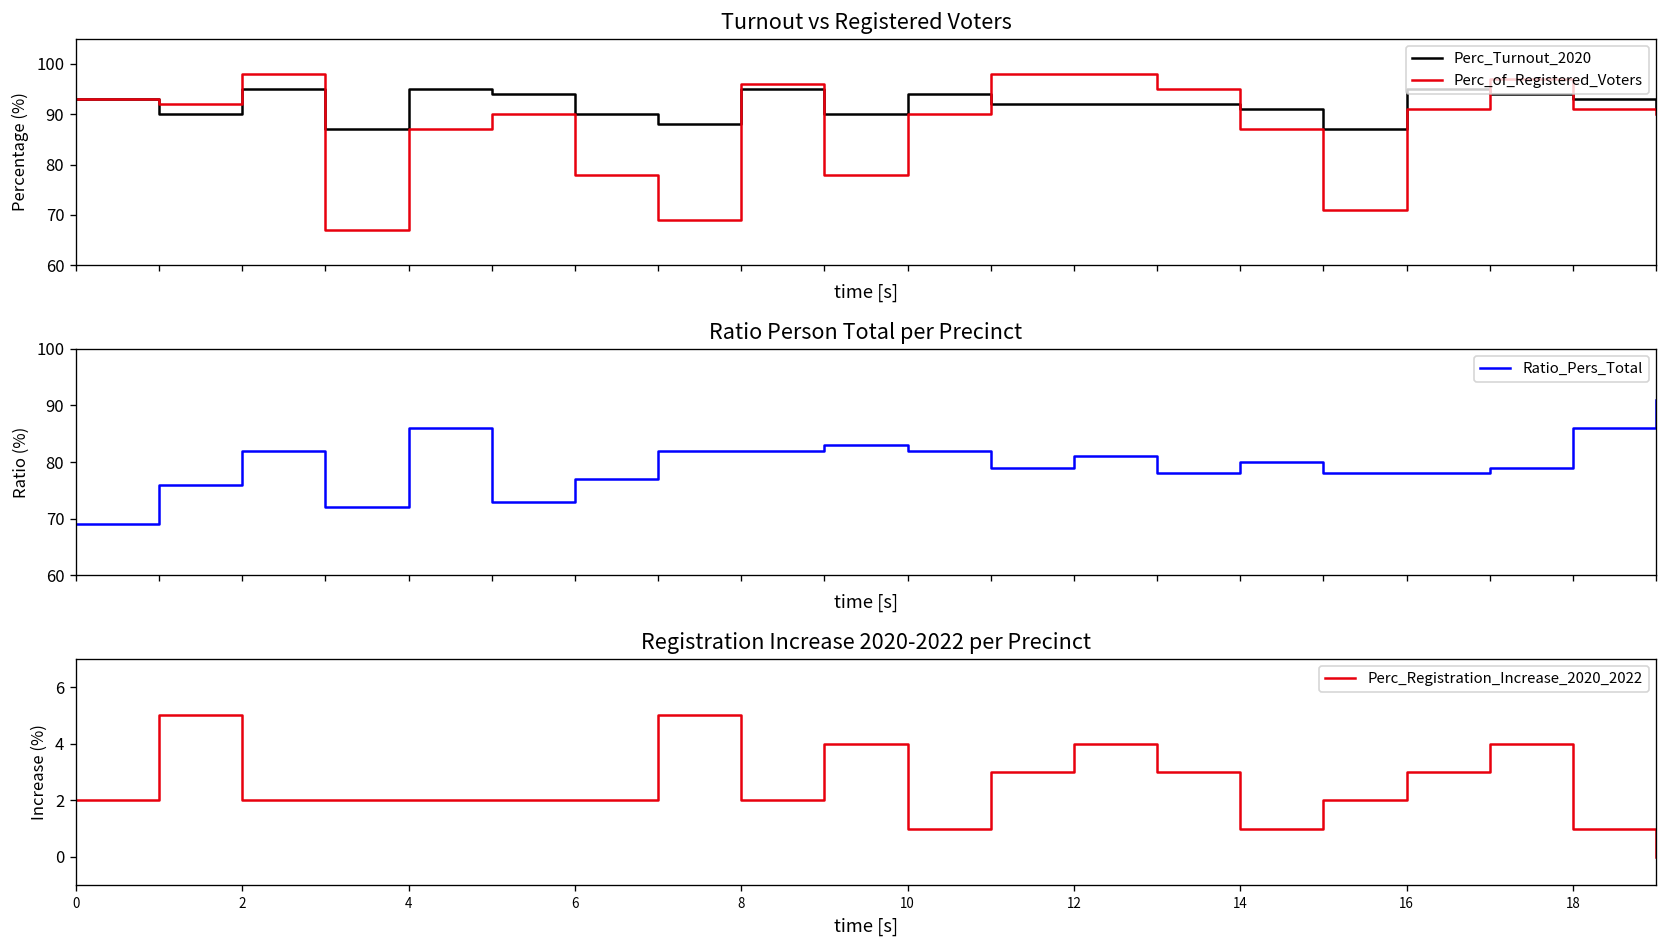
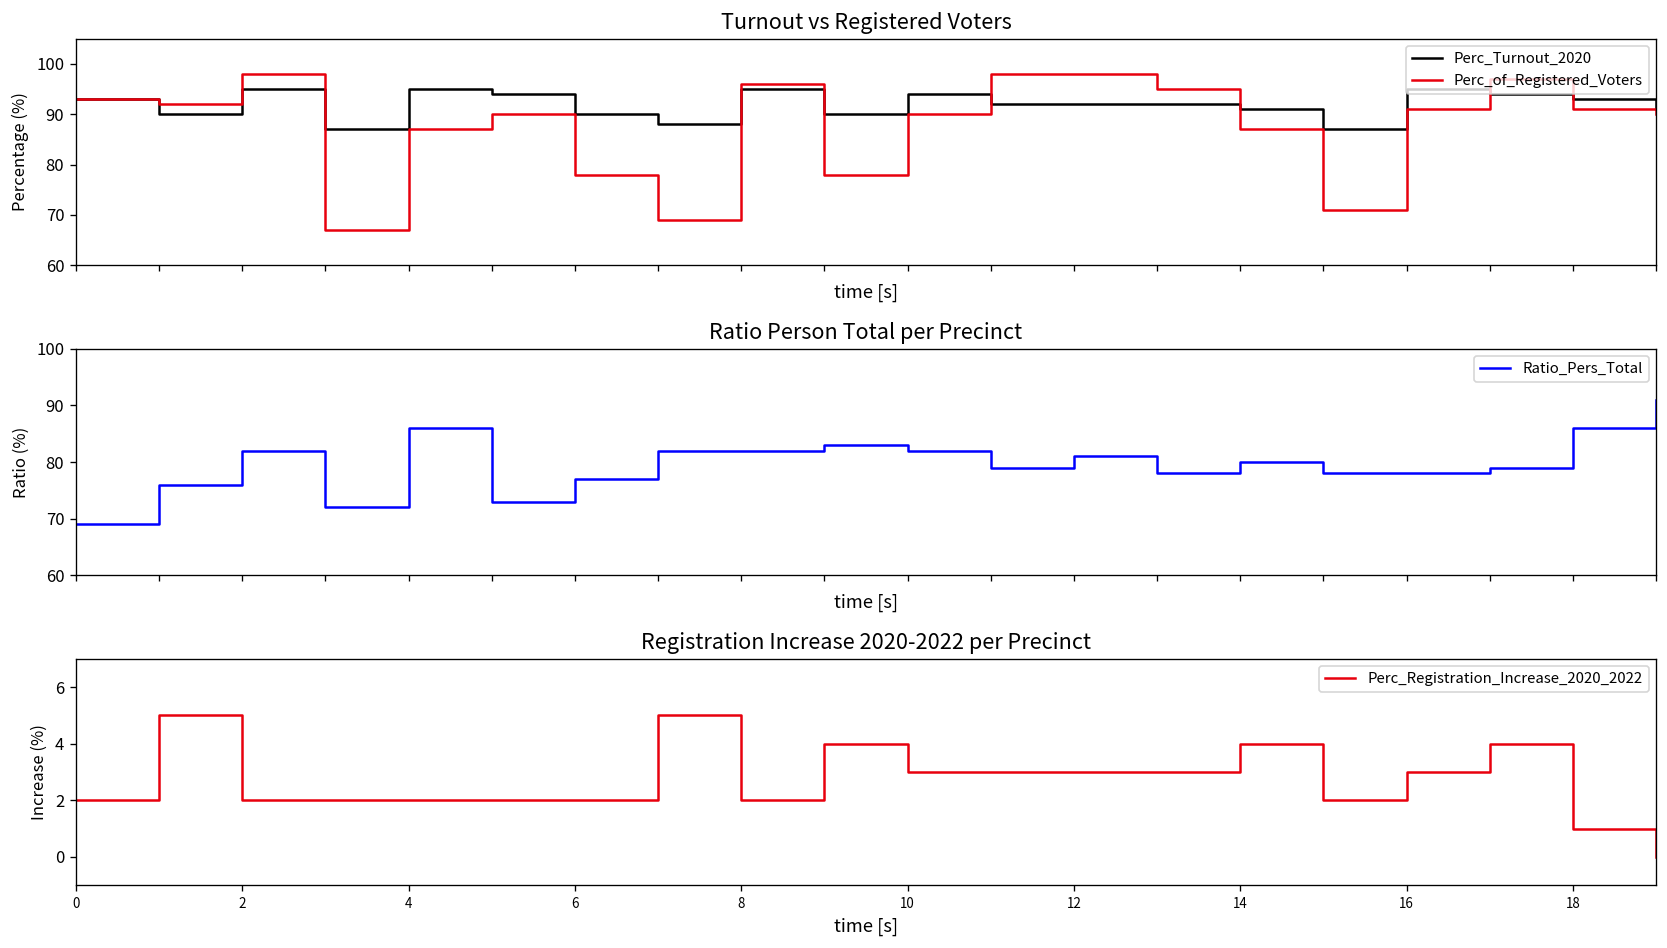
Registration Increase 2020-2022 per Precinct, 10: 1 -> 3
Registration Increase 2020-2022 per Precinct, 12: 4 -> 3
Registration Increase 2020-2022 per Precinct, 14: 1 -> 4
